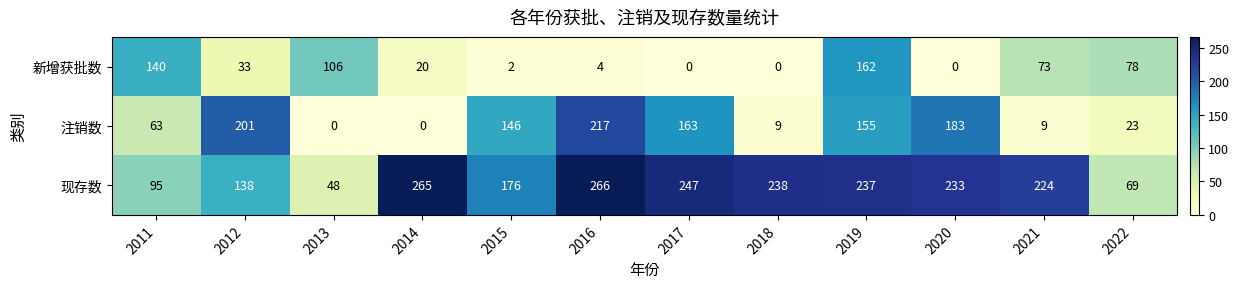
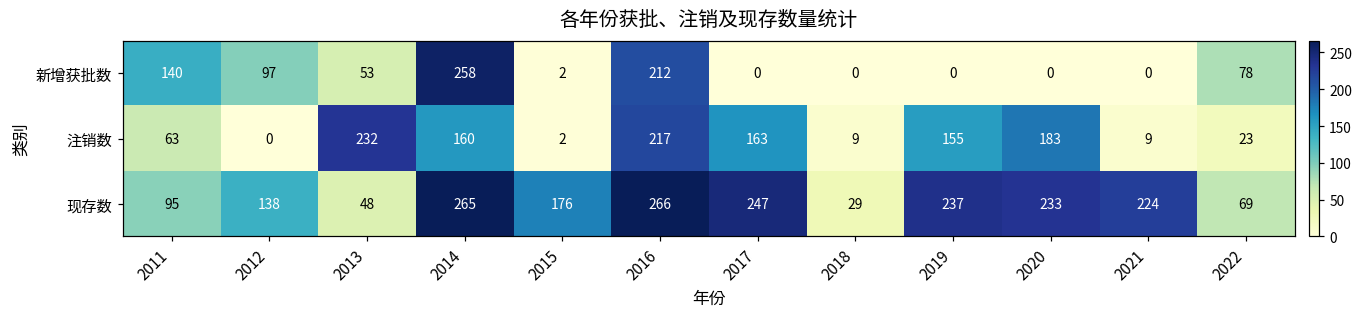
新增获批数, 2012: 33 -> 97
新增获批数, 2013: 106 -> 53
新增获批数, 2014: 20 -> 258
新增获批数, 2016: 4 -> 212
新增获批数, 2019: 162 -> 0
新增获批数, 2021: 73 -> 0
注销数, 2012: 201 -> 0
注销数, 2013: 0 -> 232
注销数, 2014: 0 -> 160
注销数, 2015: 146 -> 2
现存数, 2018: 238 -> 29
